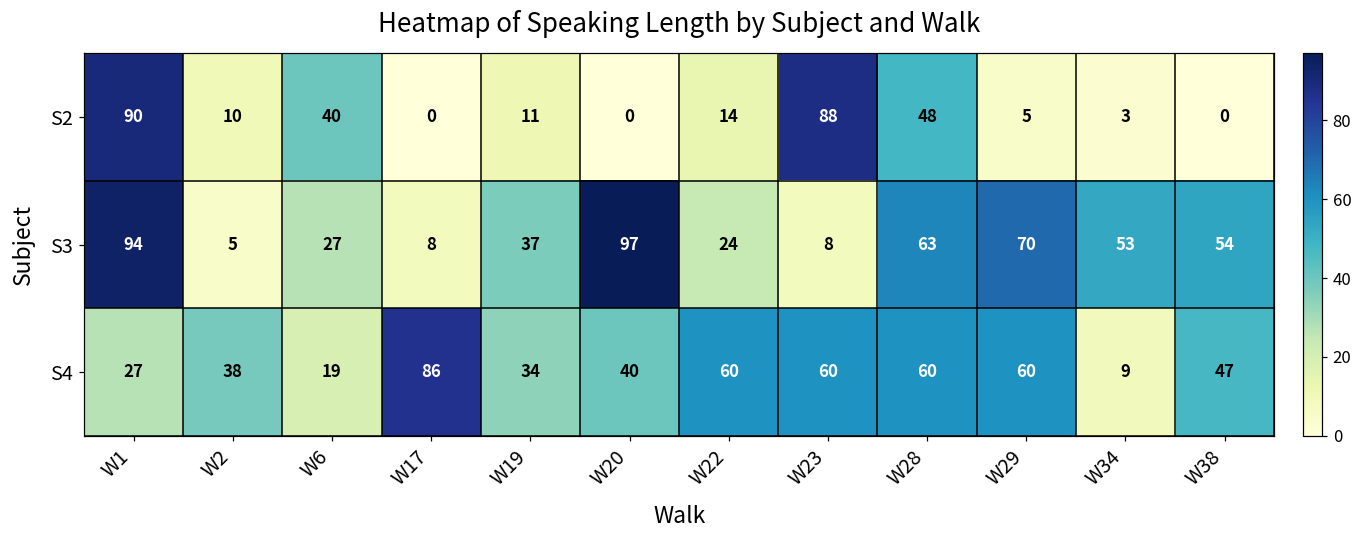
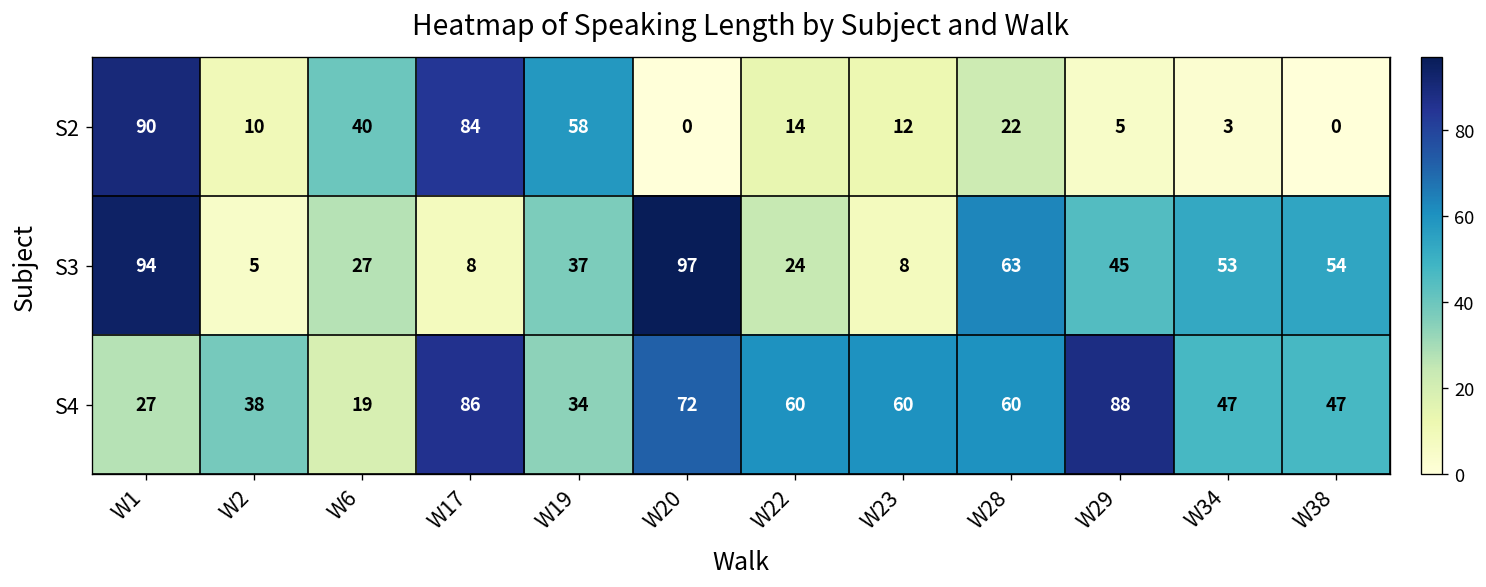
S2, W17: 0 -> 84
S2, W19: 11 -> 58
S2, W23: 88 -> 12
S2, W28: 48 -> 22
S3, W29: 70 -> 45
S4, W20: 40 -> 72
S4, W29: 60 -> 88
S4, W34: 9 -> 47
